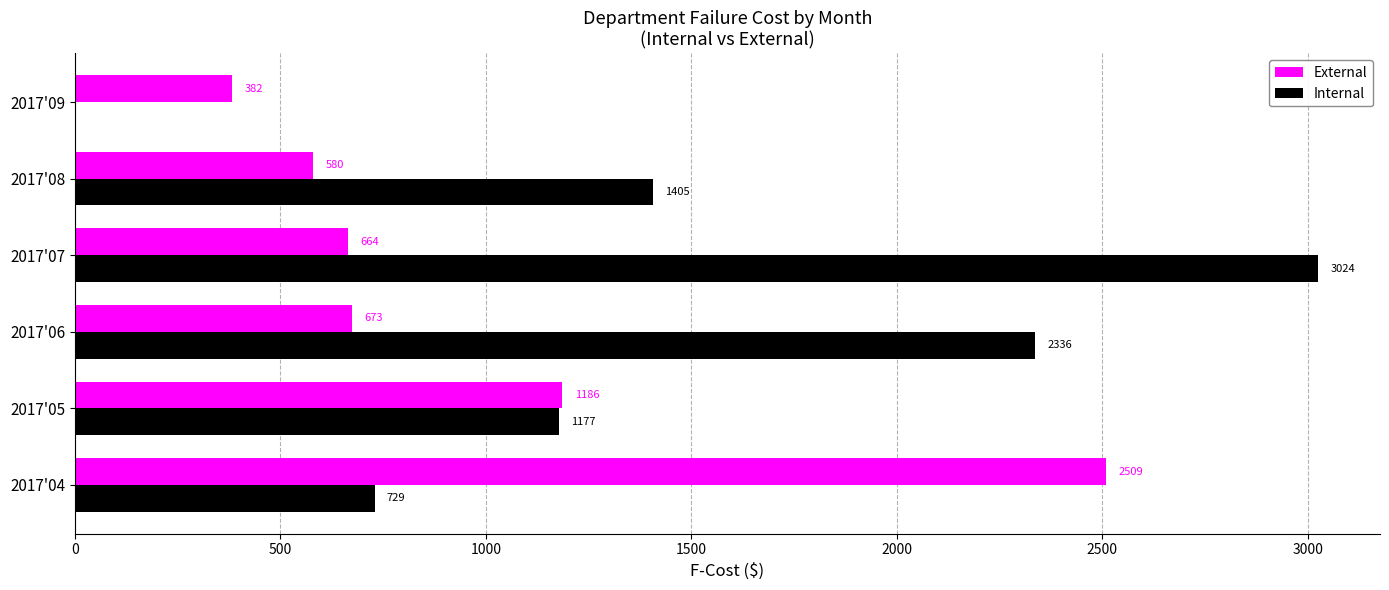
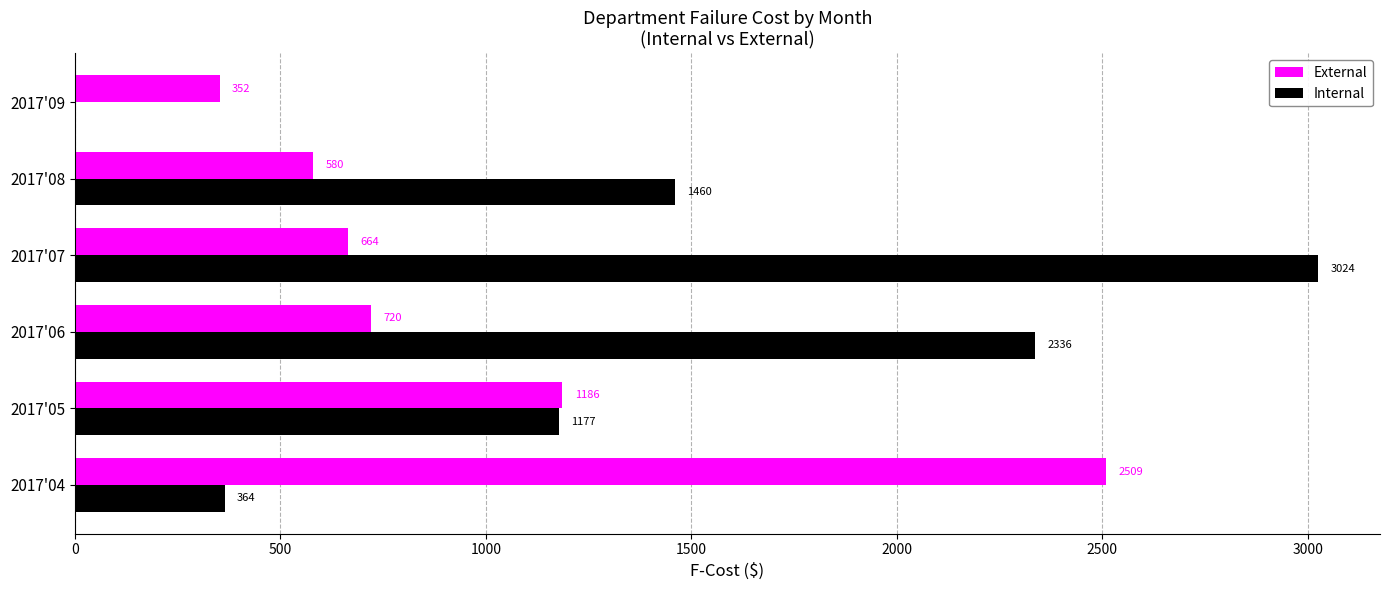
External, 2017'09: 382 -> 352
Internal, 2017'08: 1405 -> 1460
External, 2017'06: 673 -> 720
Internal, 2017'04: 729 -> 364
